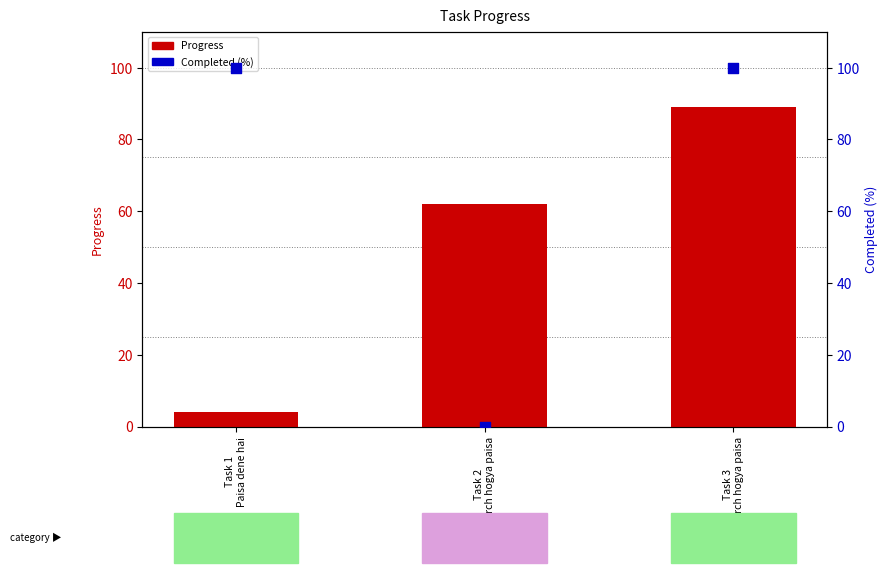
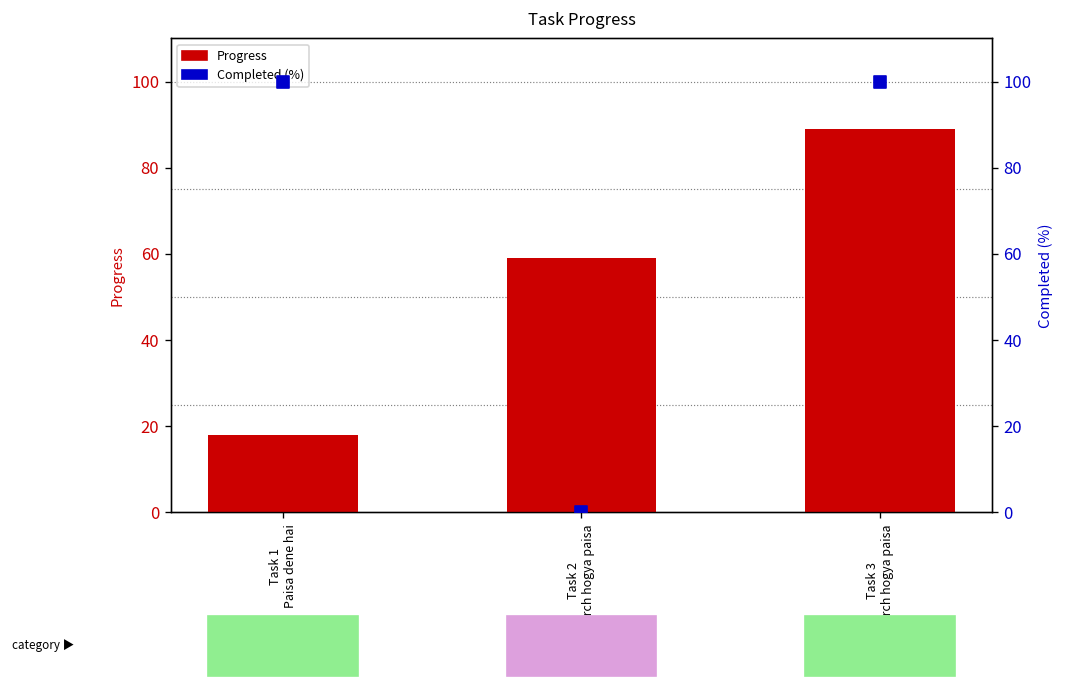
Progress, Task 1 Paisa dene hai: 4 -> 18
Progress, Task 2 Kharch hogya paisa: 62 -> 59
